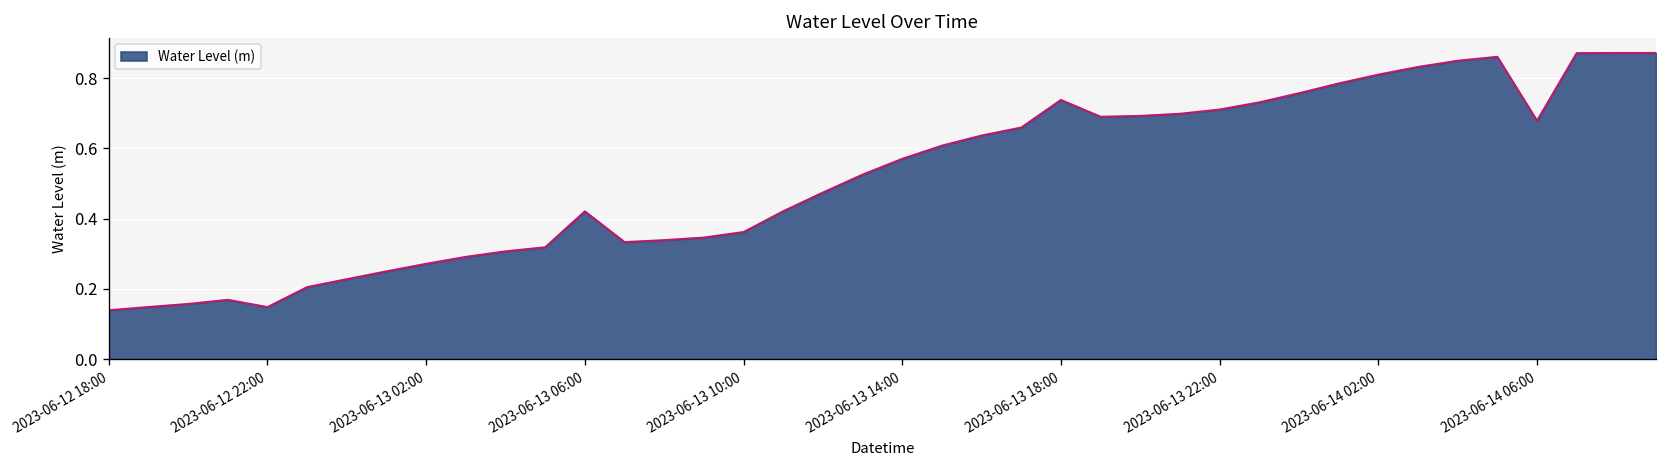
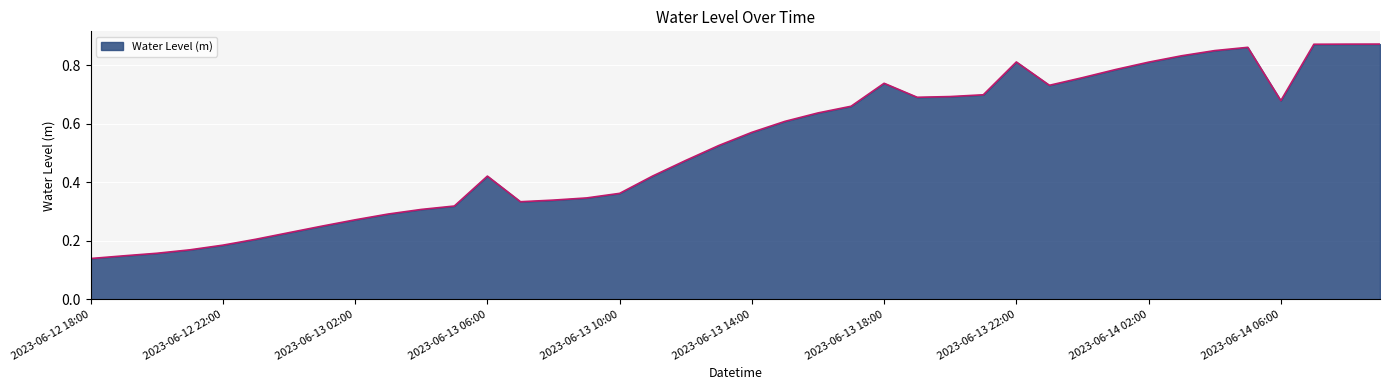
2023-06-12 22:00: 0.15 -> 0.18
2023-06-13 22:00: 0.71 -> 0.81
